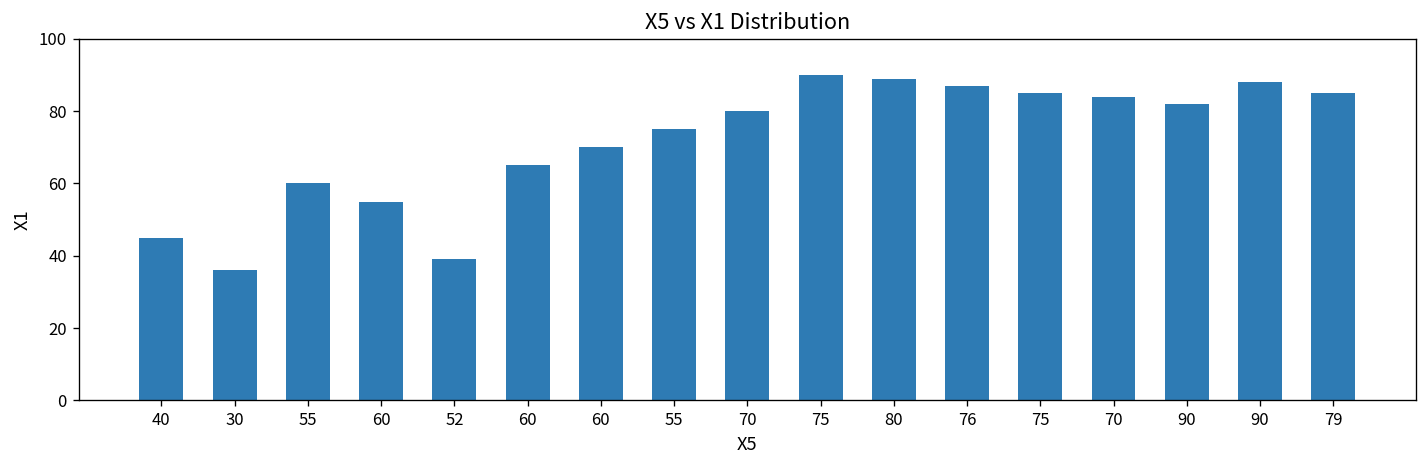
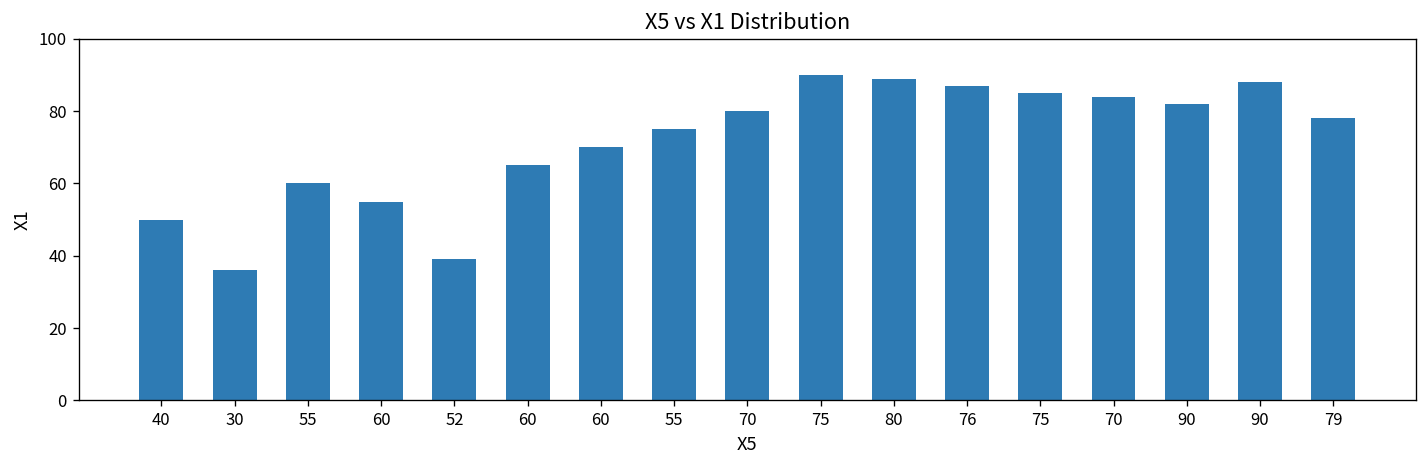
40: 45 -> 50
79: 85 -> 78
